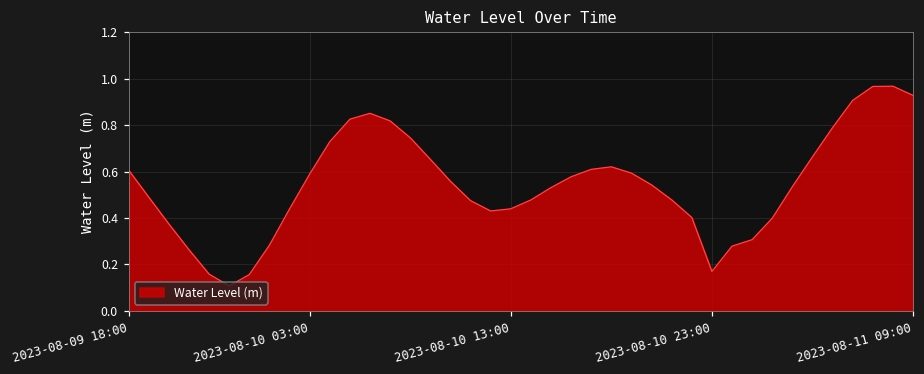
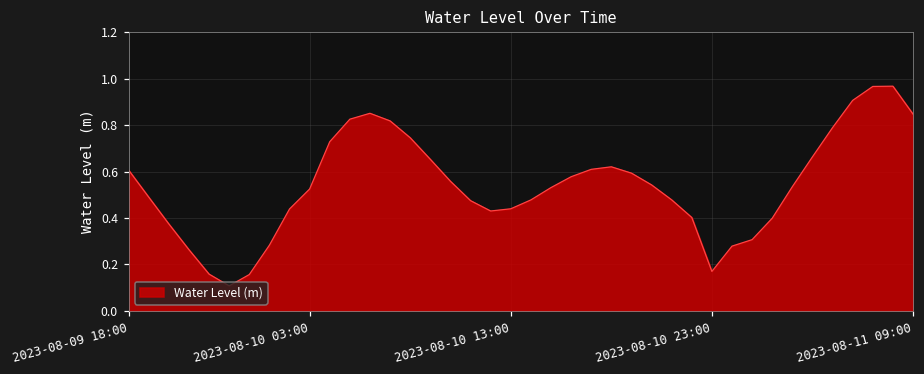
2023-08-10 03:00: 0.59 -> 0.53
2023-08-11 09:00: 0.93 -> 0.85
